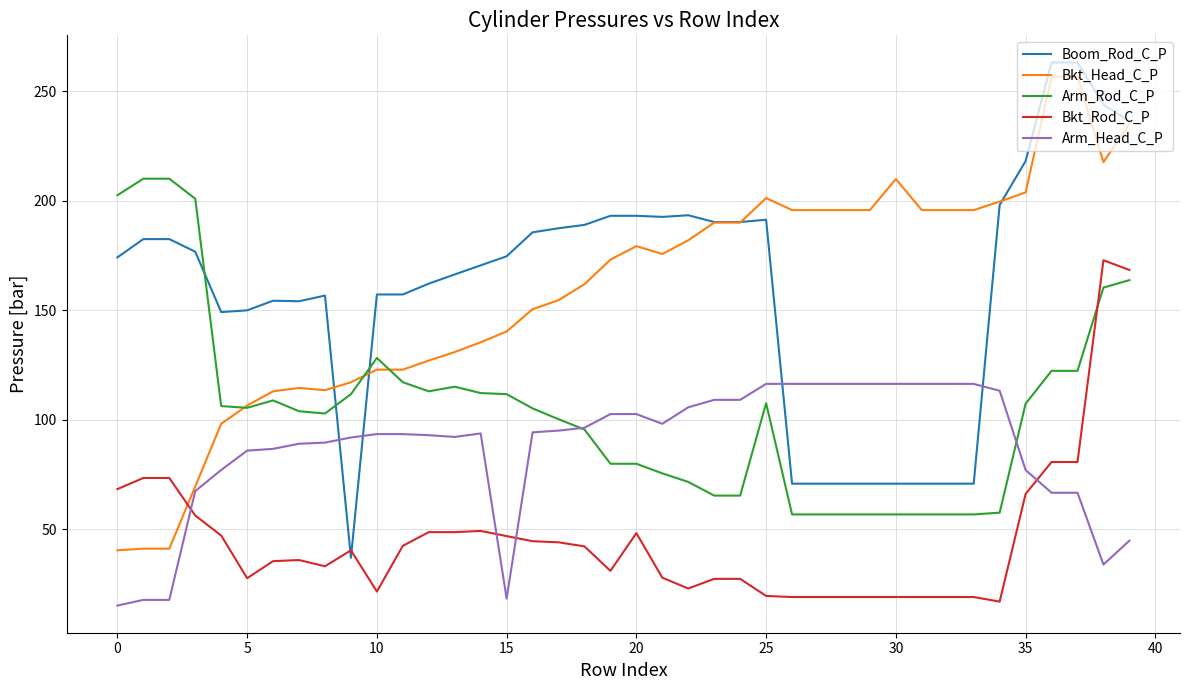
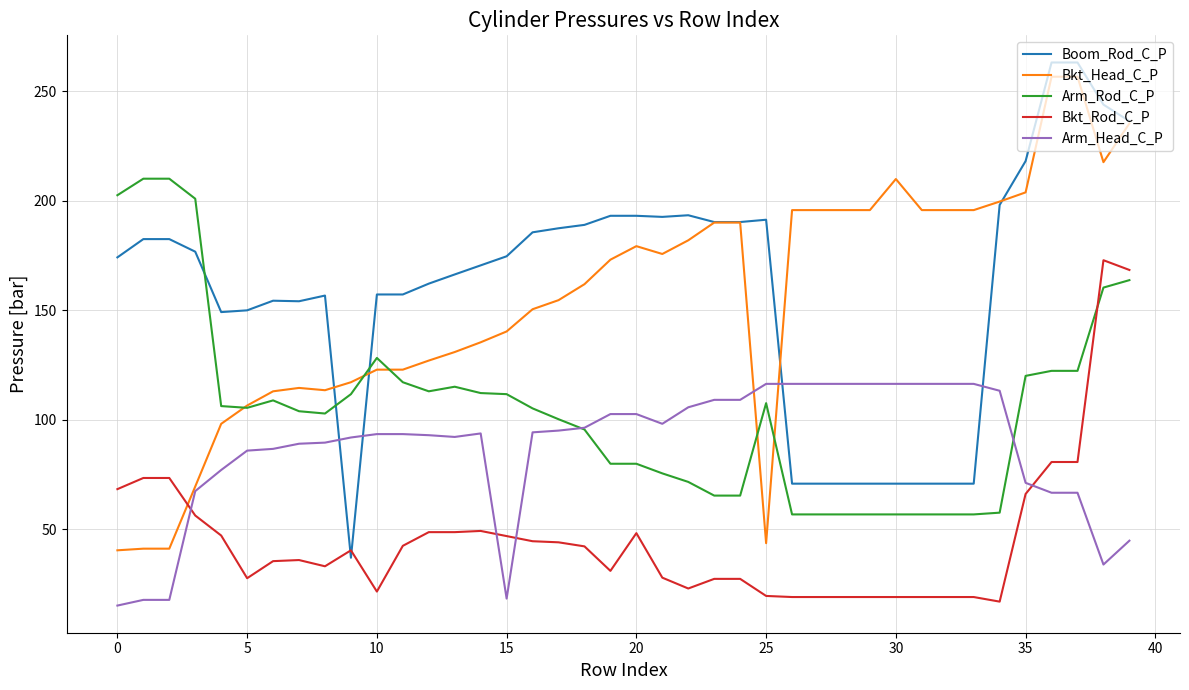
Bkt_Head_C_P, 25: 201 -> 44
Arm_Rod_C_P, 35: 107 -> 120
Arm_Head_C_P, 35: 77 -> 71
